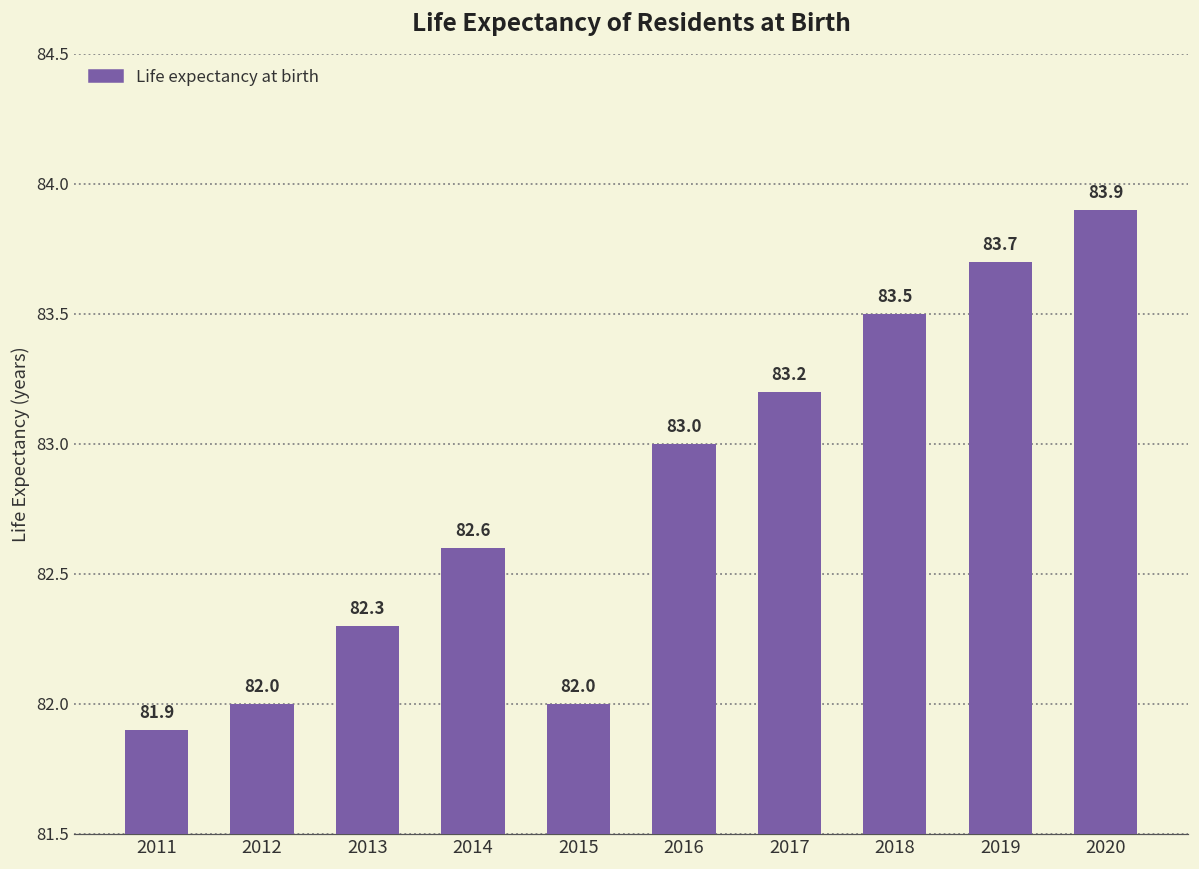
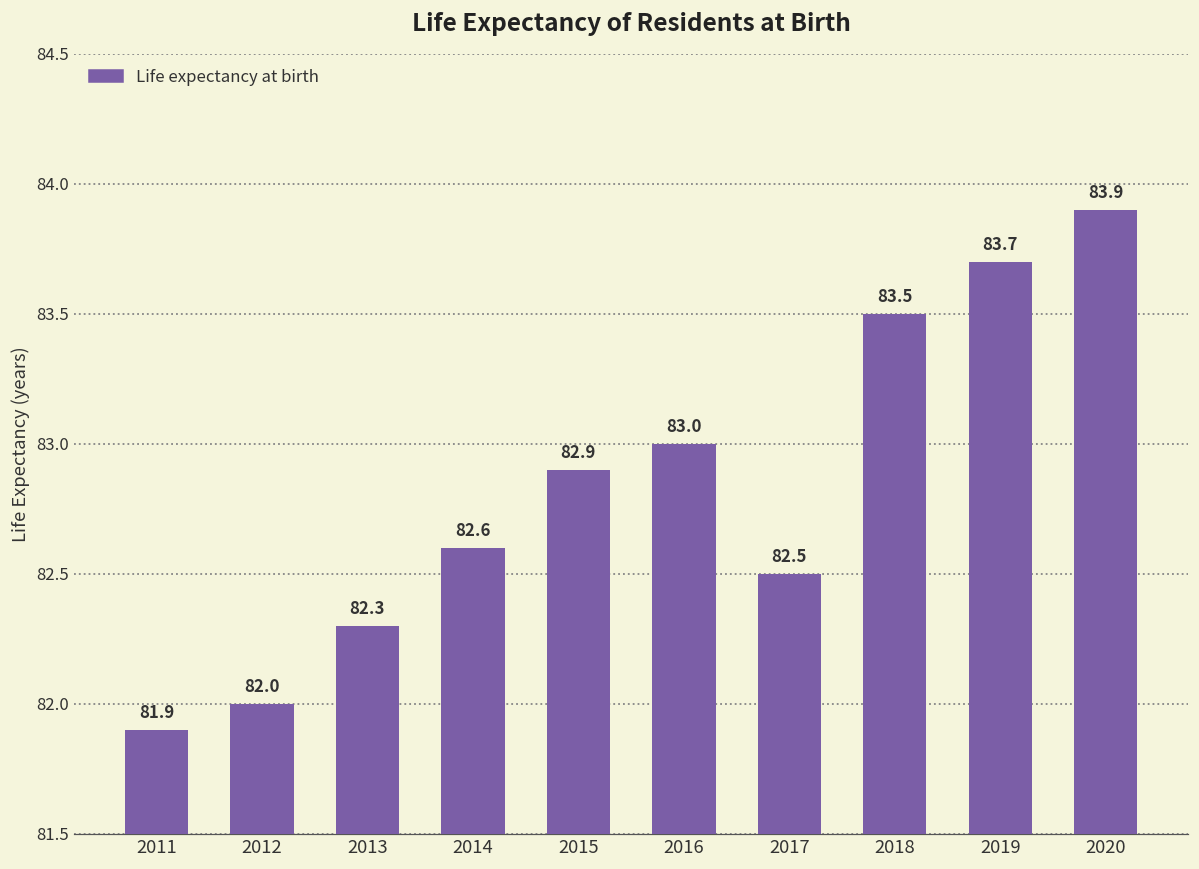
2015: 82.0 -> 82.9
2017: 83.2 -> 82.5
